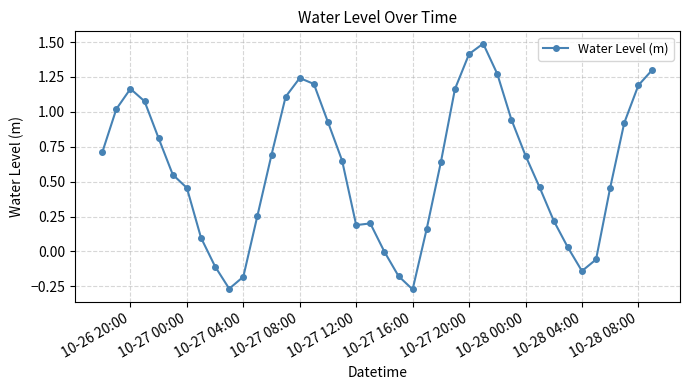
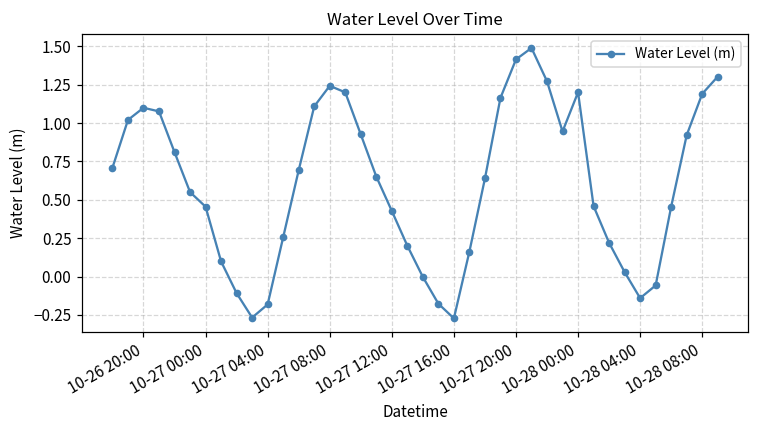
10-26 20:00: 1.17 -> 1.10
10-27 12:00: 0.19 -> 0.43
10-28 00:00: 0.69 -> 1.20
